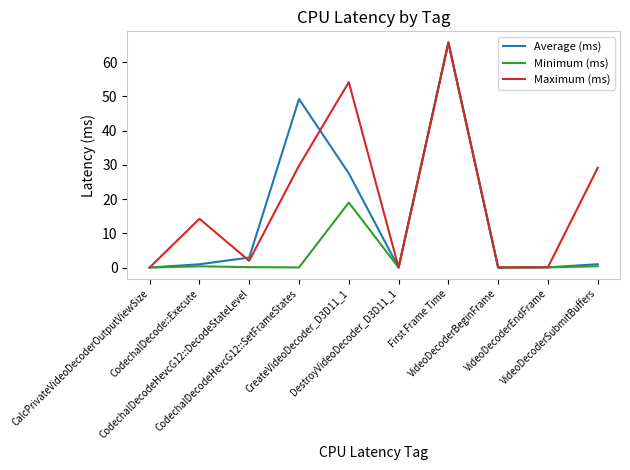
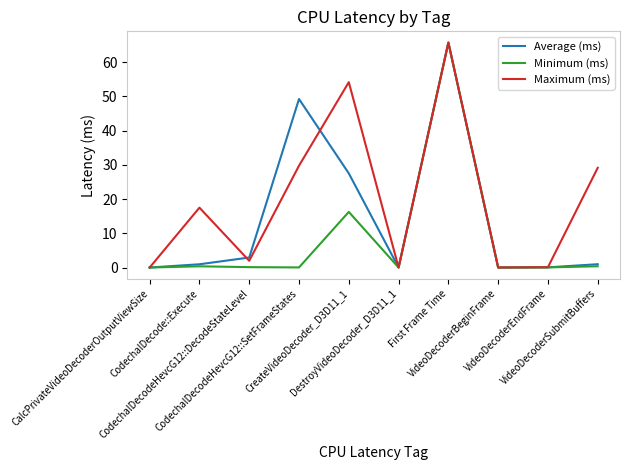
Maximum (ms), CodechalDecode::Execute: 14 -> 17
Minimum (ms), CreateVideoDecoder_D3D11_1: 19 -> 16
